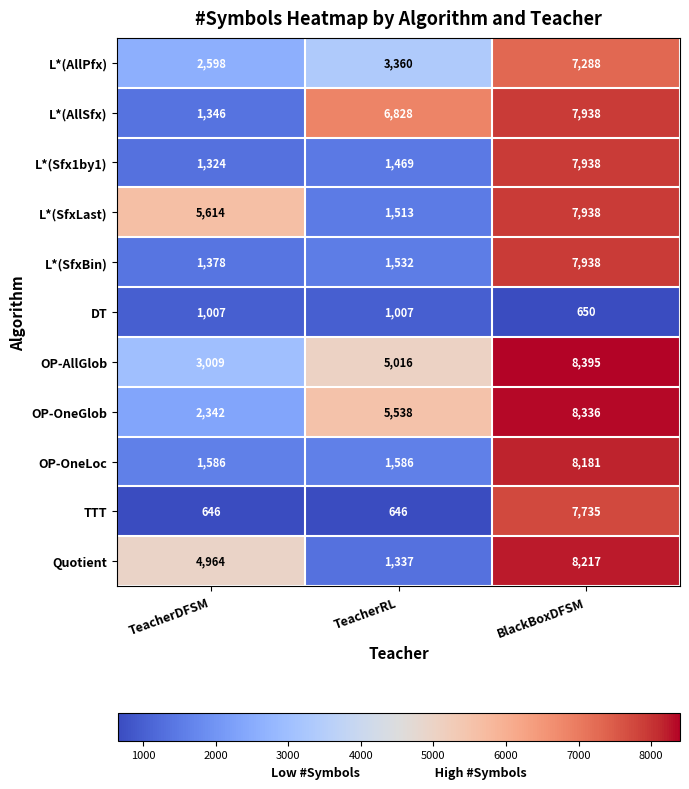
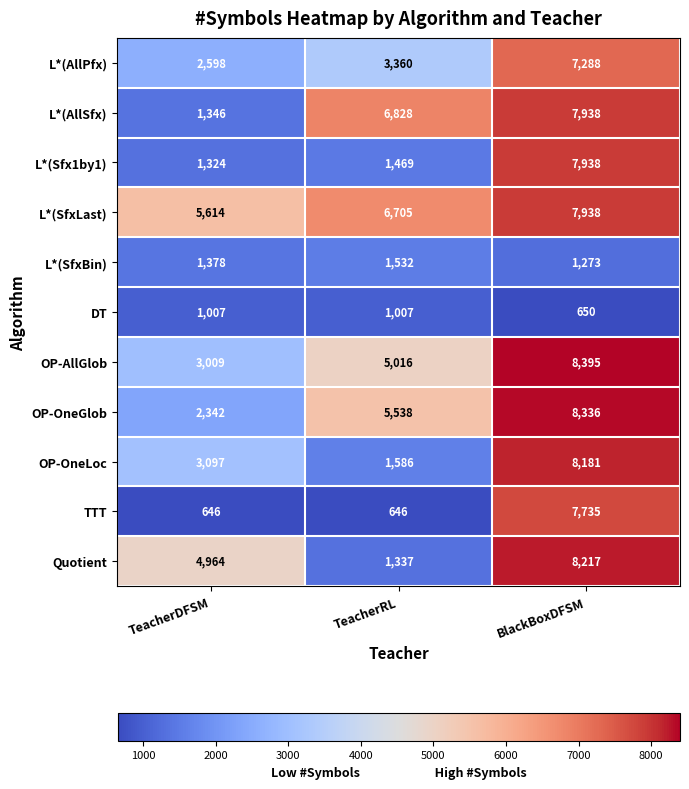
L*(SfxLast), TeacherRL: 1,513 -> 6,705
L*(SfxBin), BlackBoxDFSM: 7,938 -> 1,273
OP-OneLoc, TeacherDFSM: 1,586 -> 3,097
